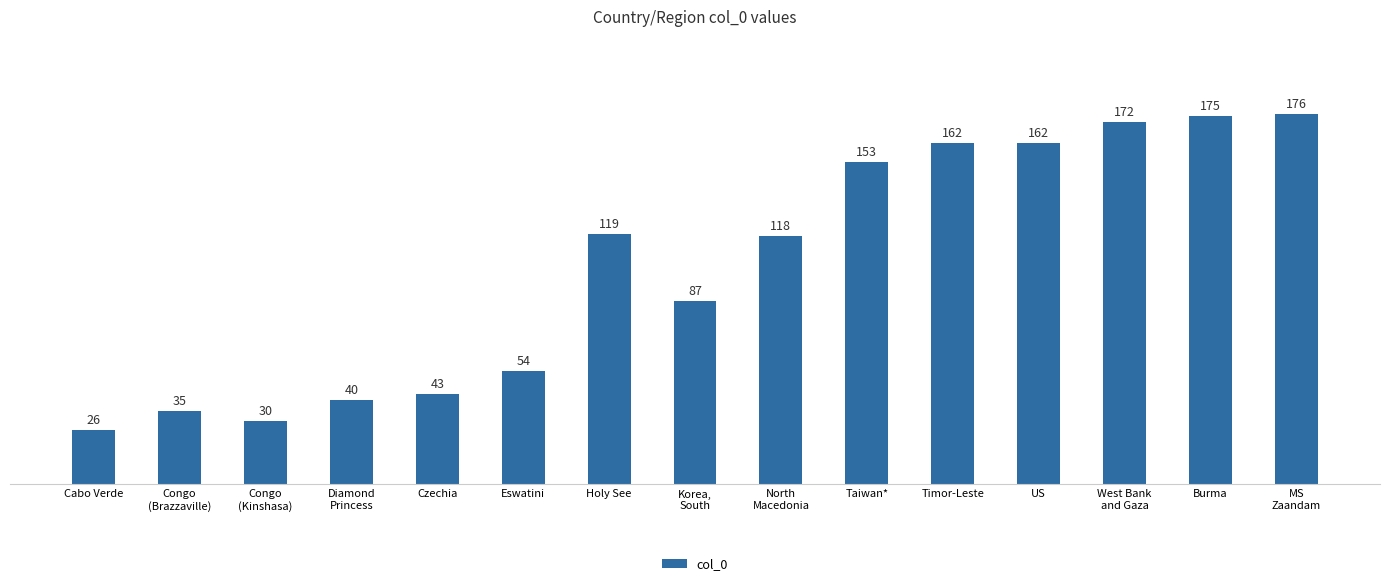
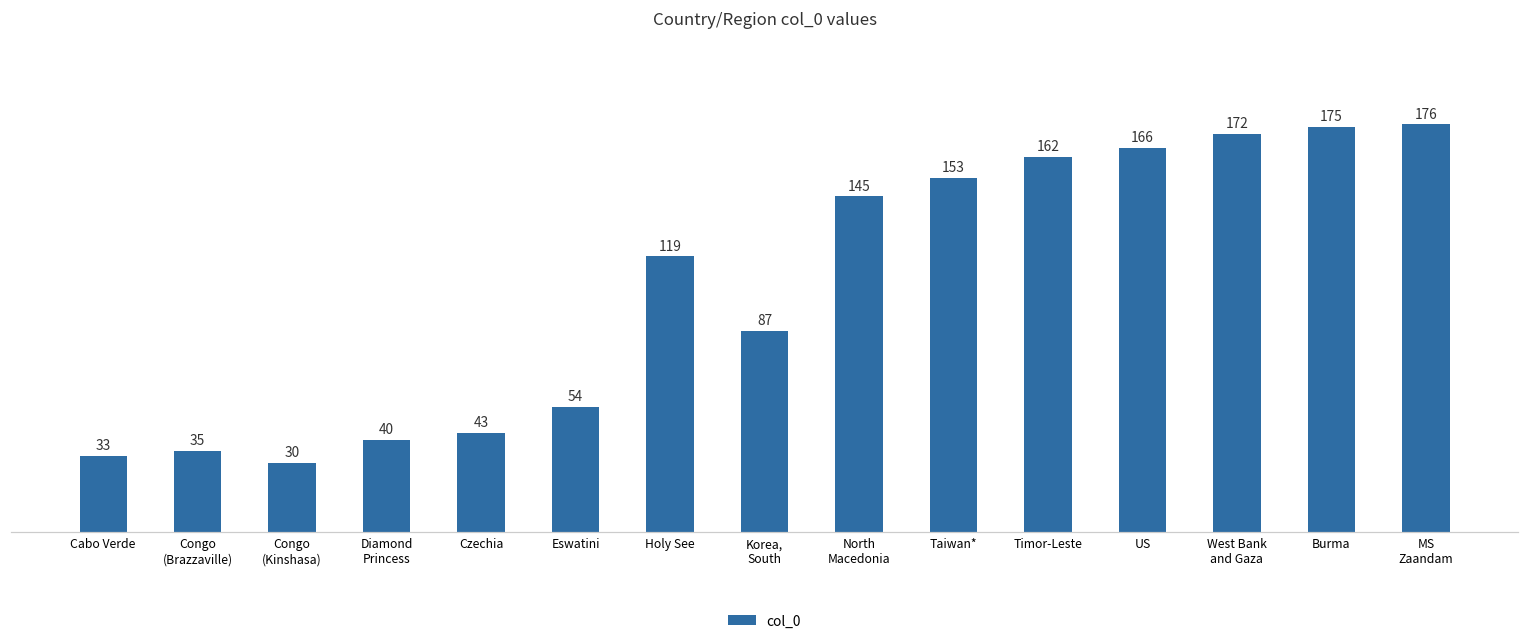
Cabo Verde: 26 -> 33
North Macedonia: 118 -> 145
US: 162 -> 166
